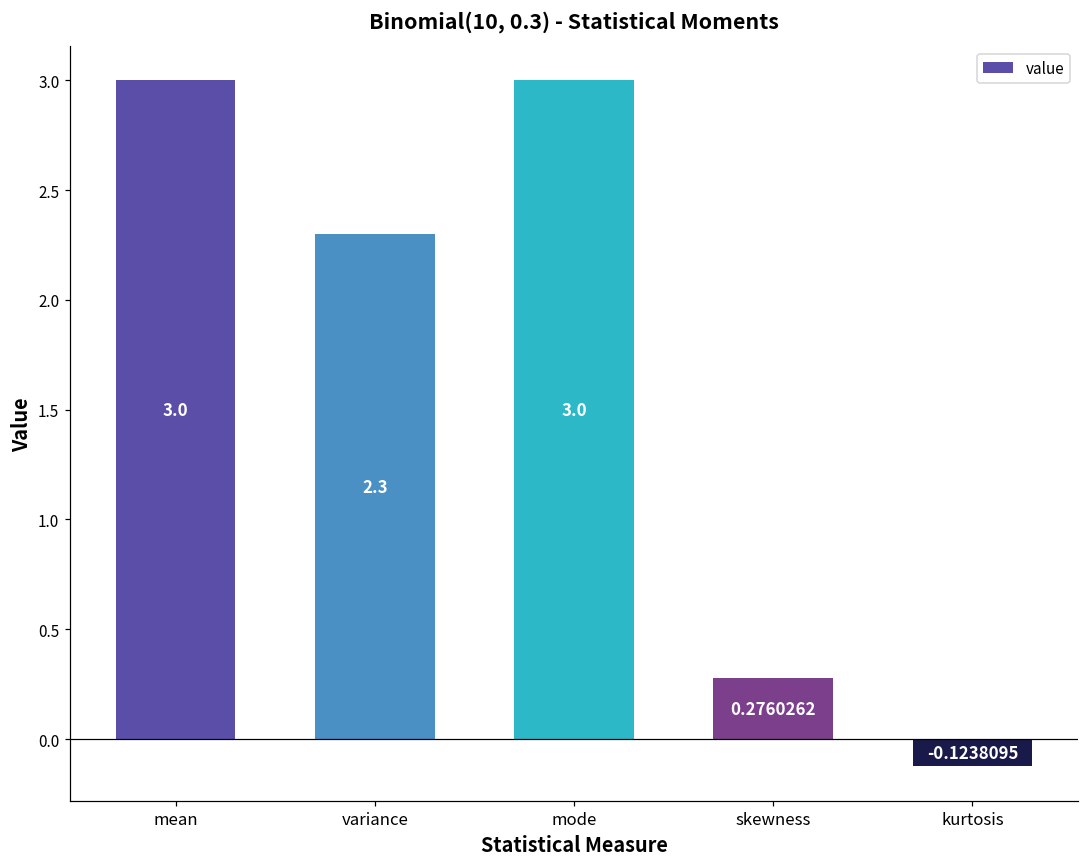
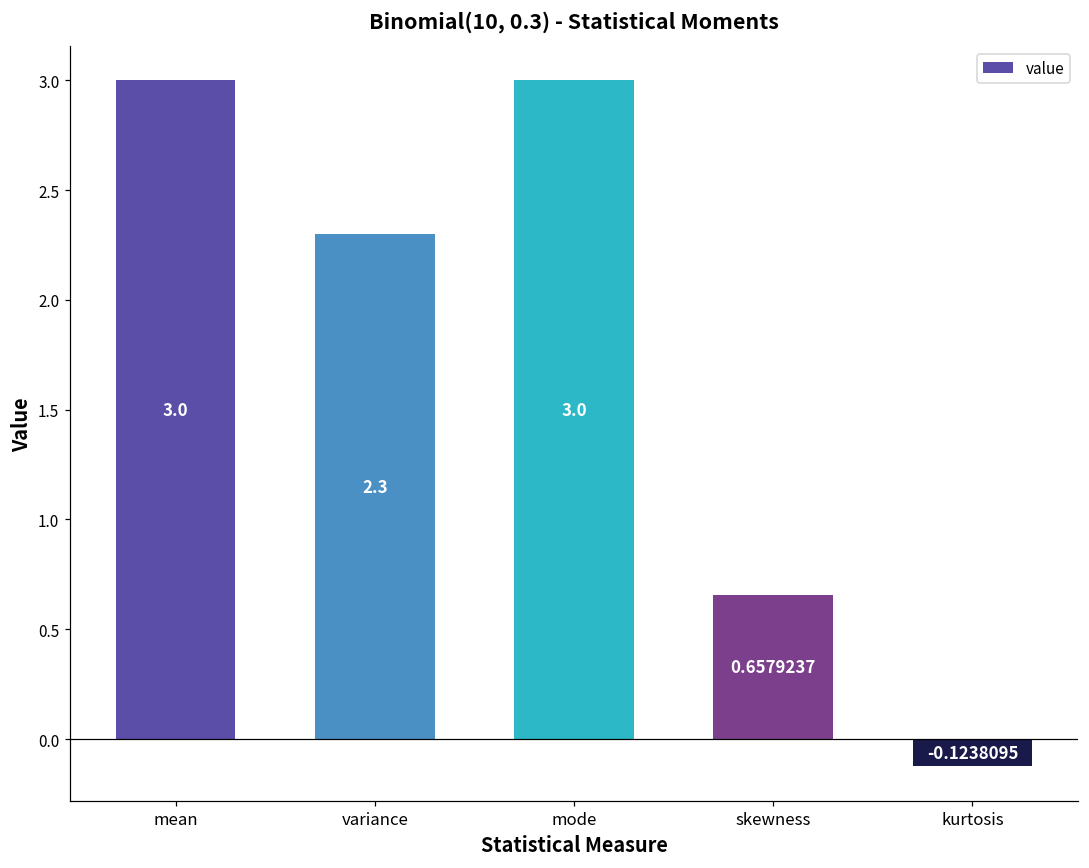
skewness: 0.2760262 -> 0.6579237
